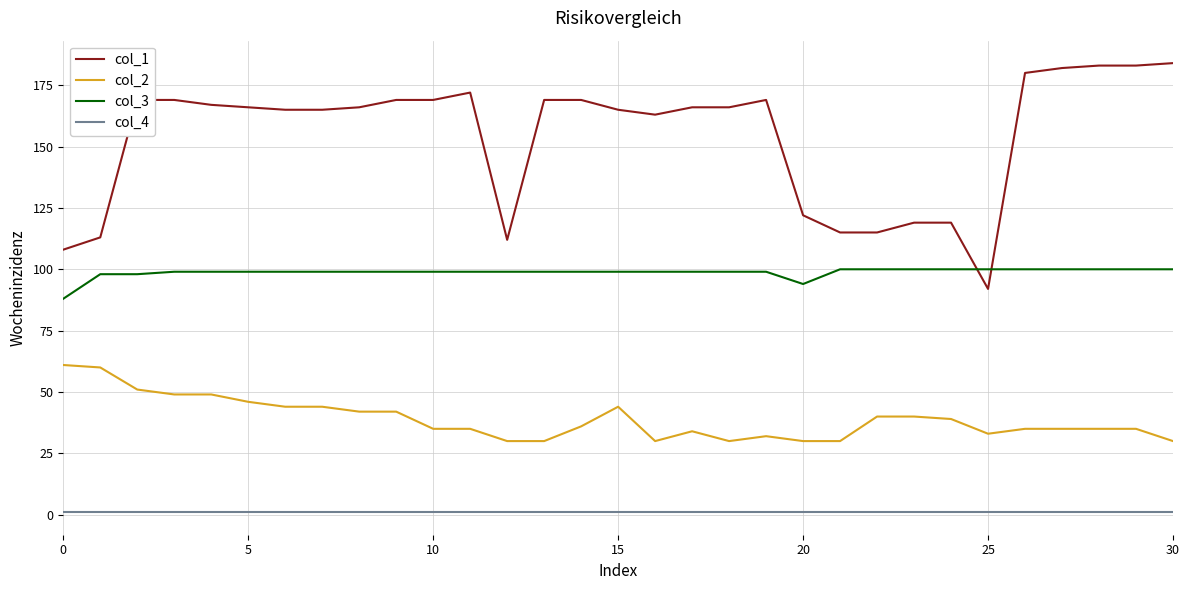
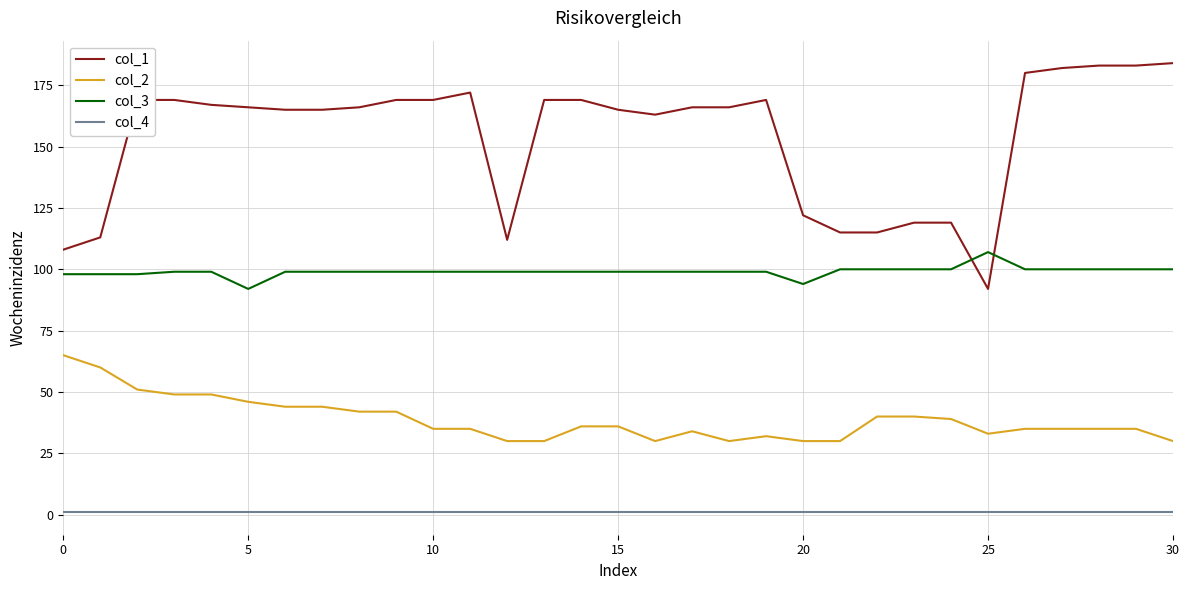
col_2, 0: 61 -> 65
col_3, 0: 88 -> 98
col_3, 5: 99 -> 92
col_2, 15: 44 -> 36
col_3, 25: 100 -> 107
